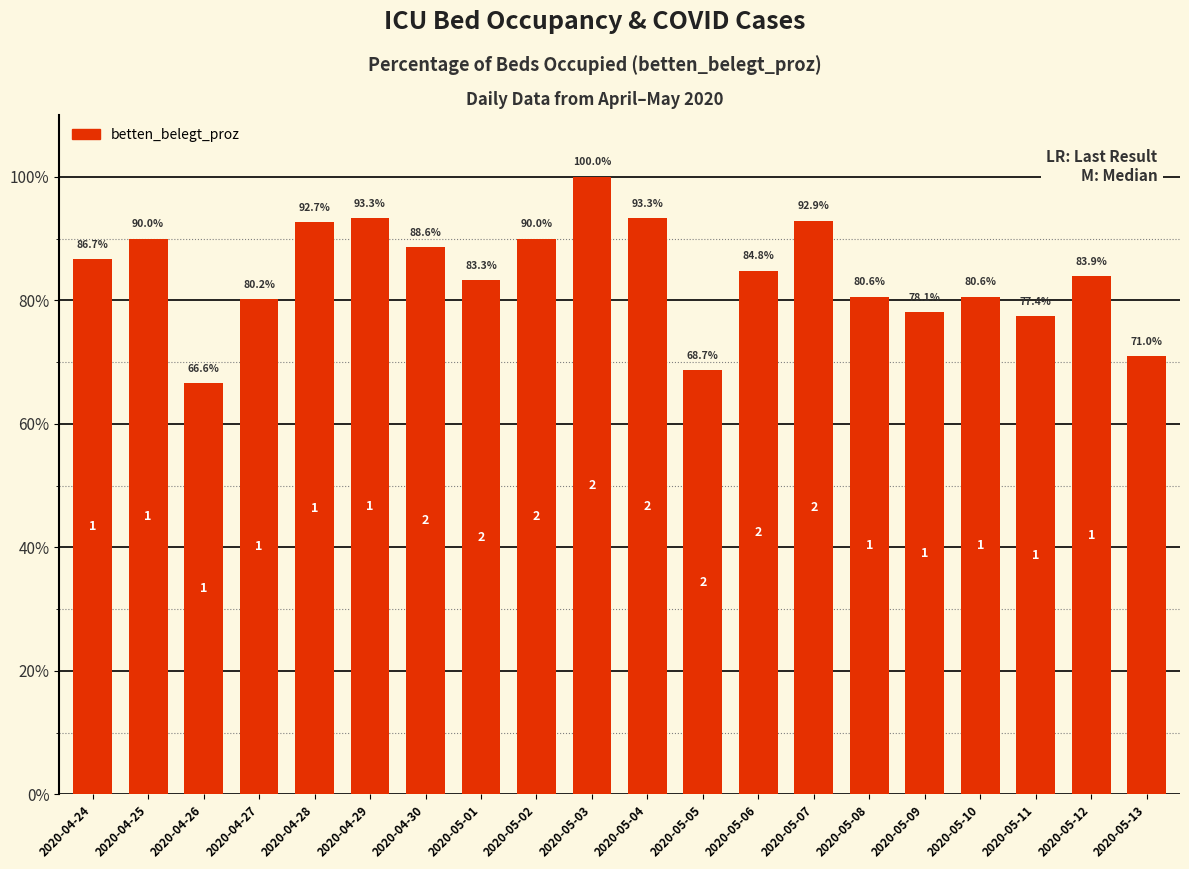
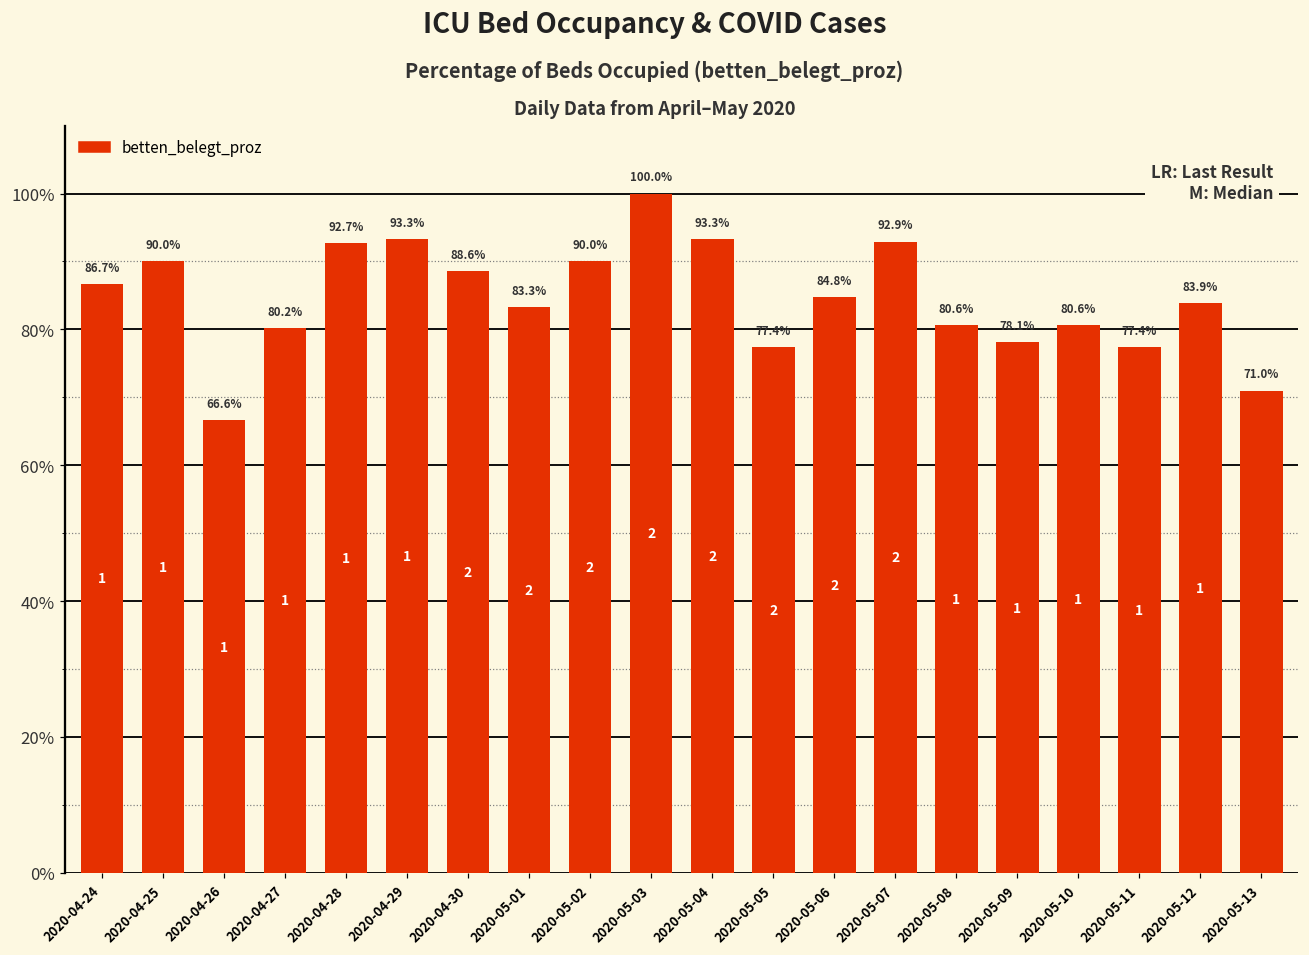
2020-05-05: 68.7% -> 77.4%
